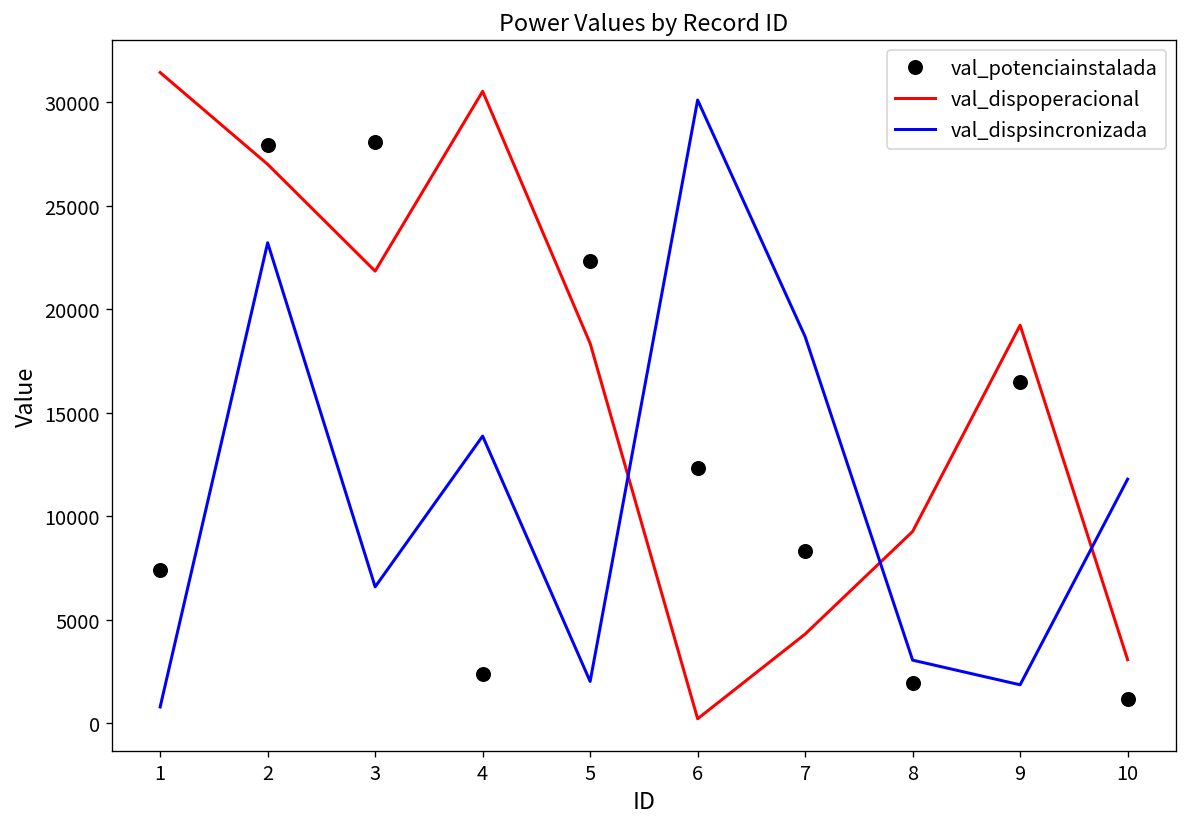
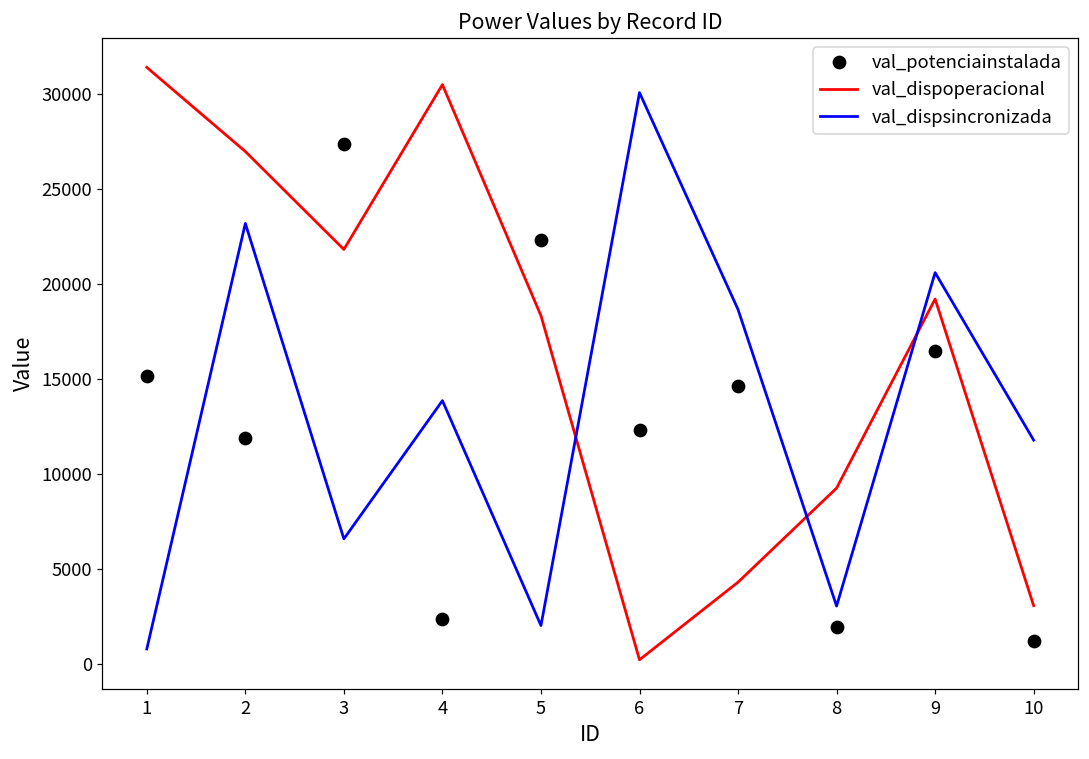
val_potenciainstalada, 1: 7400 -> 15200
val_potenciainstalada, 2: 27900 -> 11900
val_potenciainstalada, 3: 28000 -> 27400
val_potenciainstalada, 7: 8300 -> 14700
val_dispsincronizada, 9: 1900 -> 20600
